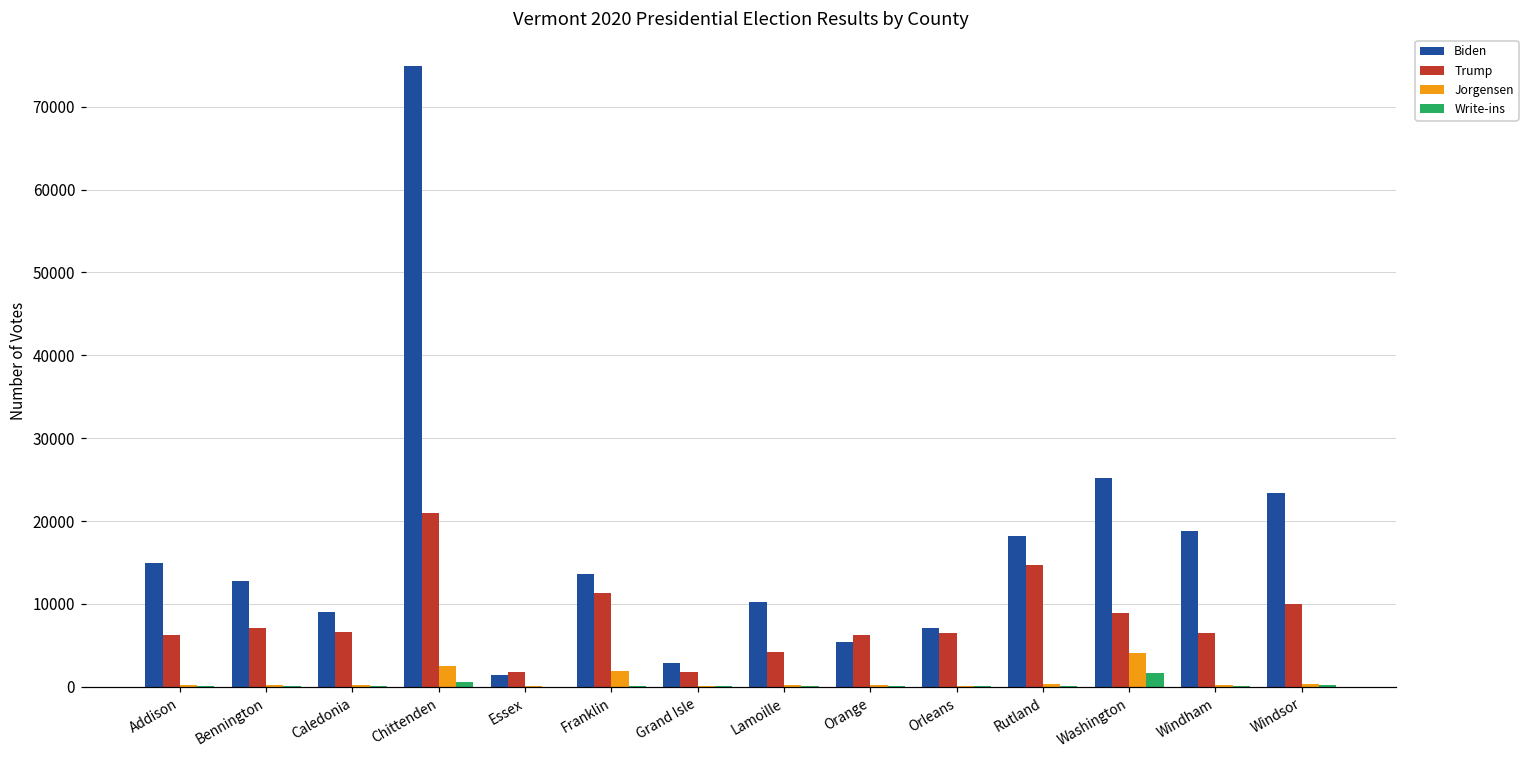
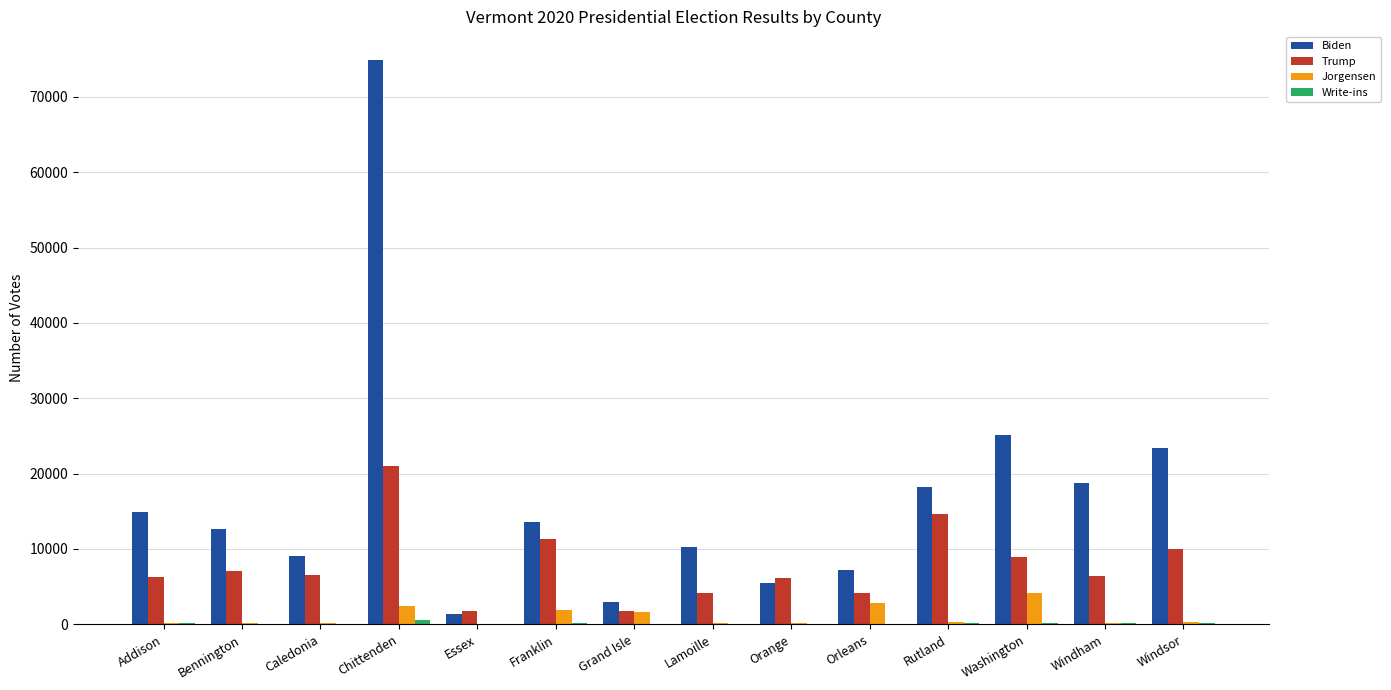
Jorgensen, Grand Isle: 0 -> 2000
Trump, Orleans: 7000 -> 4000
Jorgensen, Orleans: 0 -> 3000
Write-ins, Washington: 2000 -> 0
